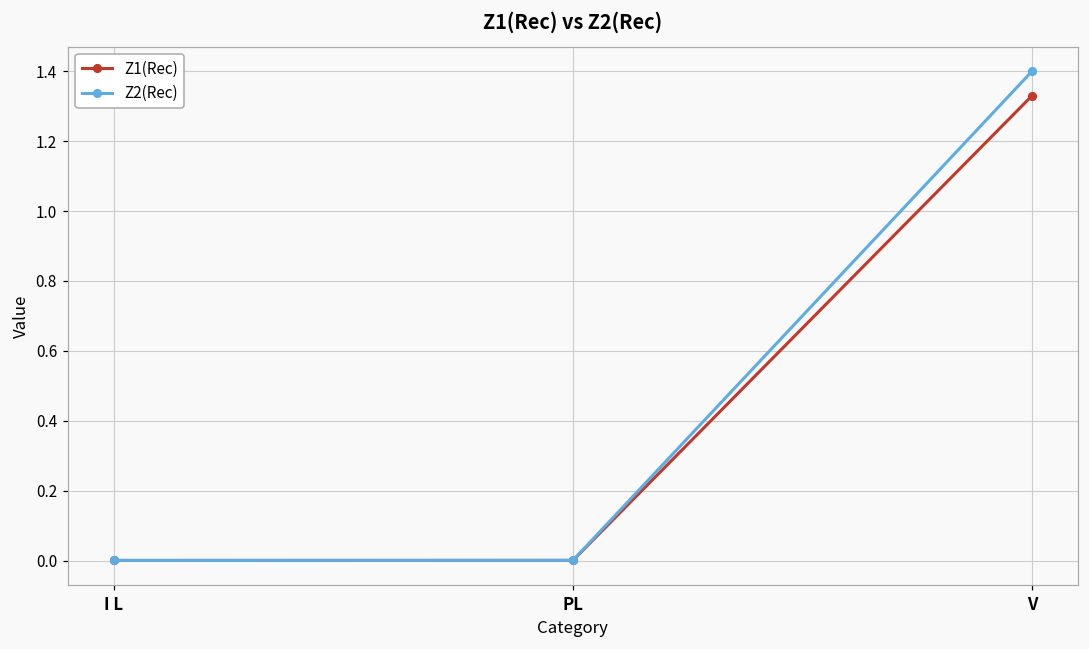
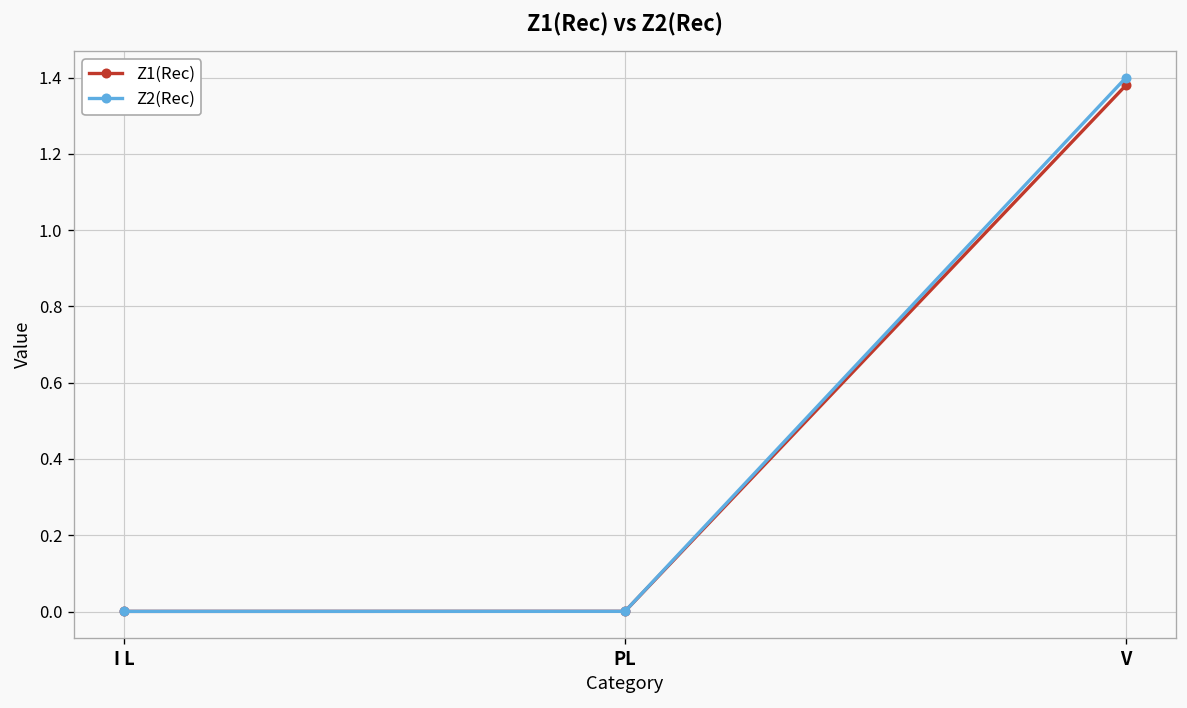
Z1(Rec), V: 1.33 -> 1.38
